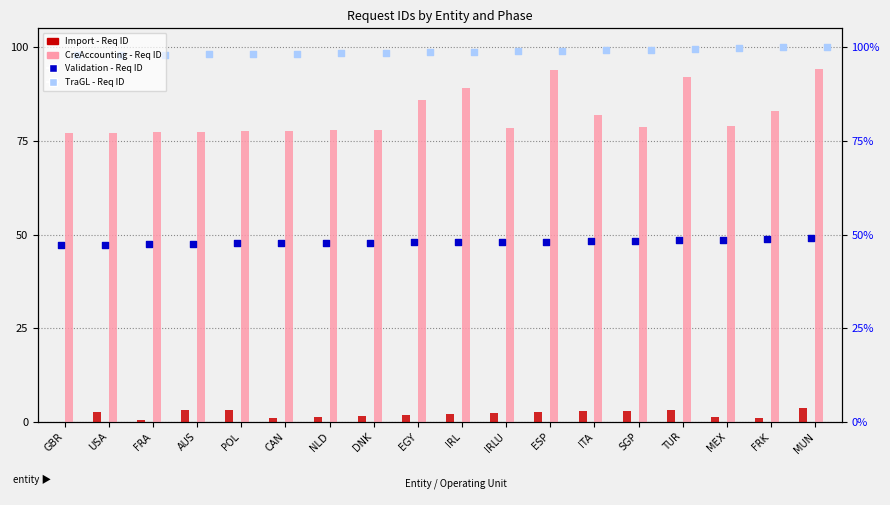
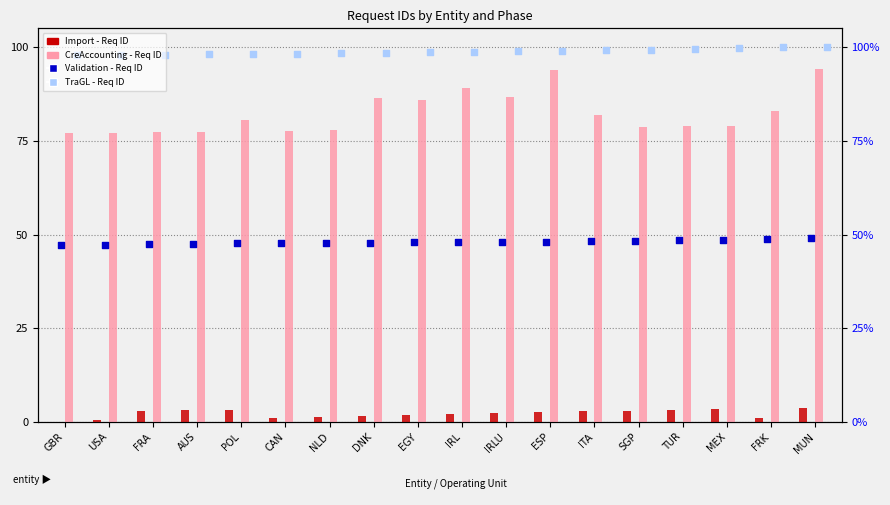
Import - Req ID, USA: 3 -> 0
Import - Req ID, FRA: 1 -> 3
CreAccounting - Req ID, POL: 78 -> 81
CreAccounting - Req ID, DNK: 78 -> 86
CreAccounting - Req ID, IRLU: 78 -> 87
CreAccounting - Req ID, TUR: 92 -> 79
Import - Req ID, MEX: 1 -> 4
